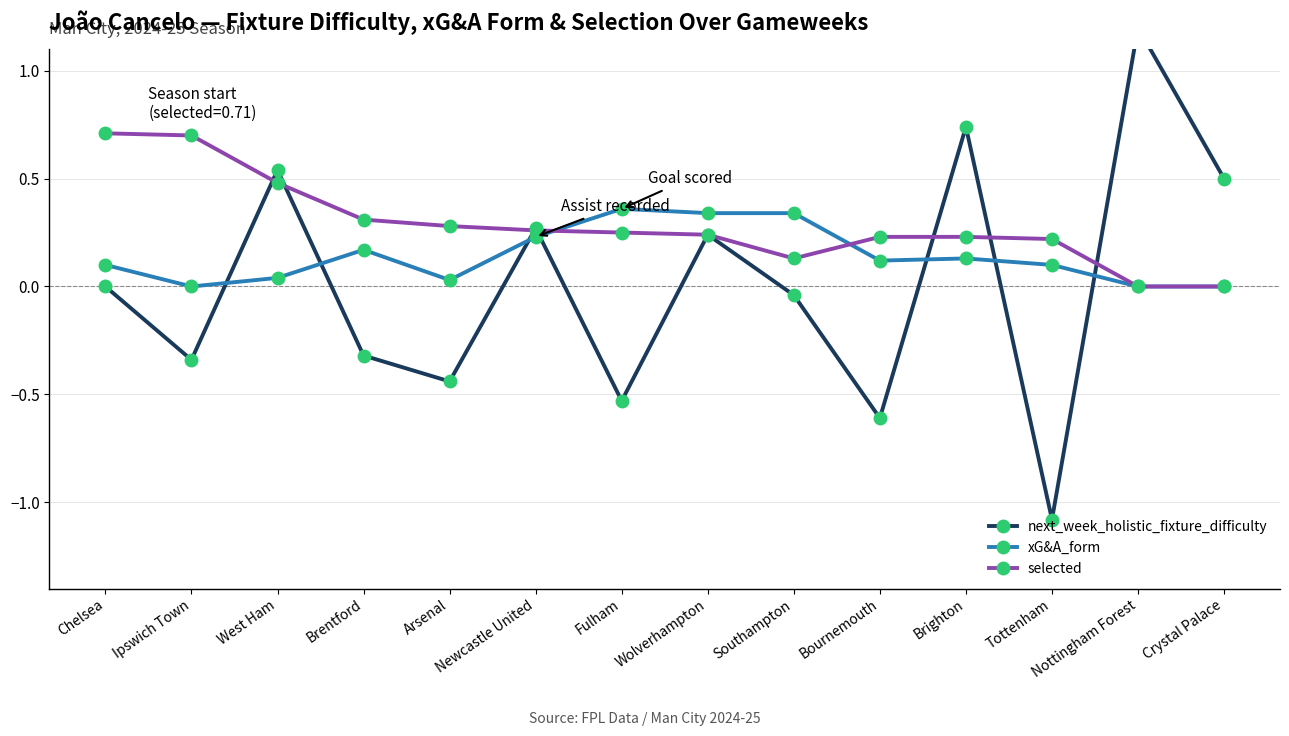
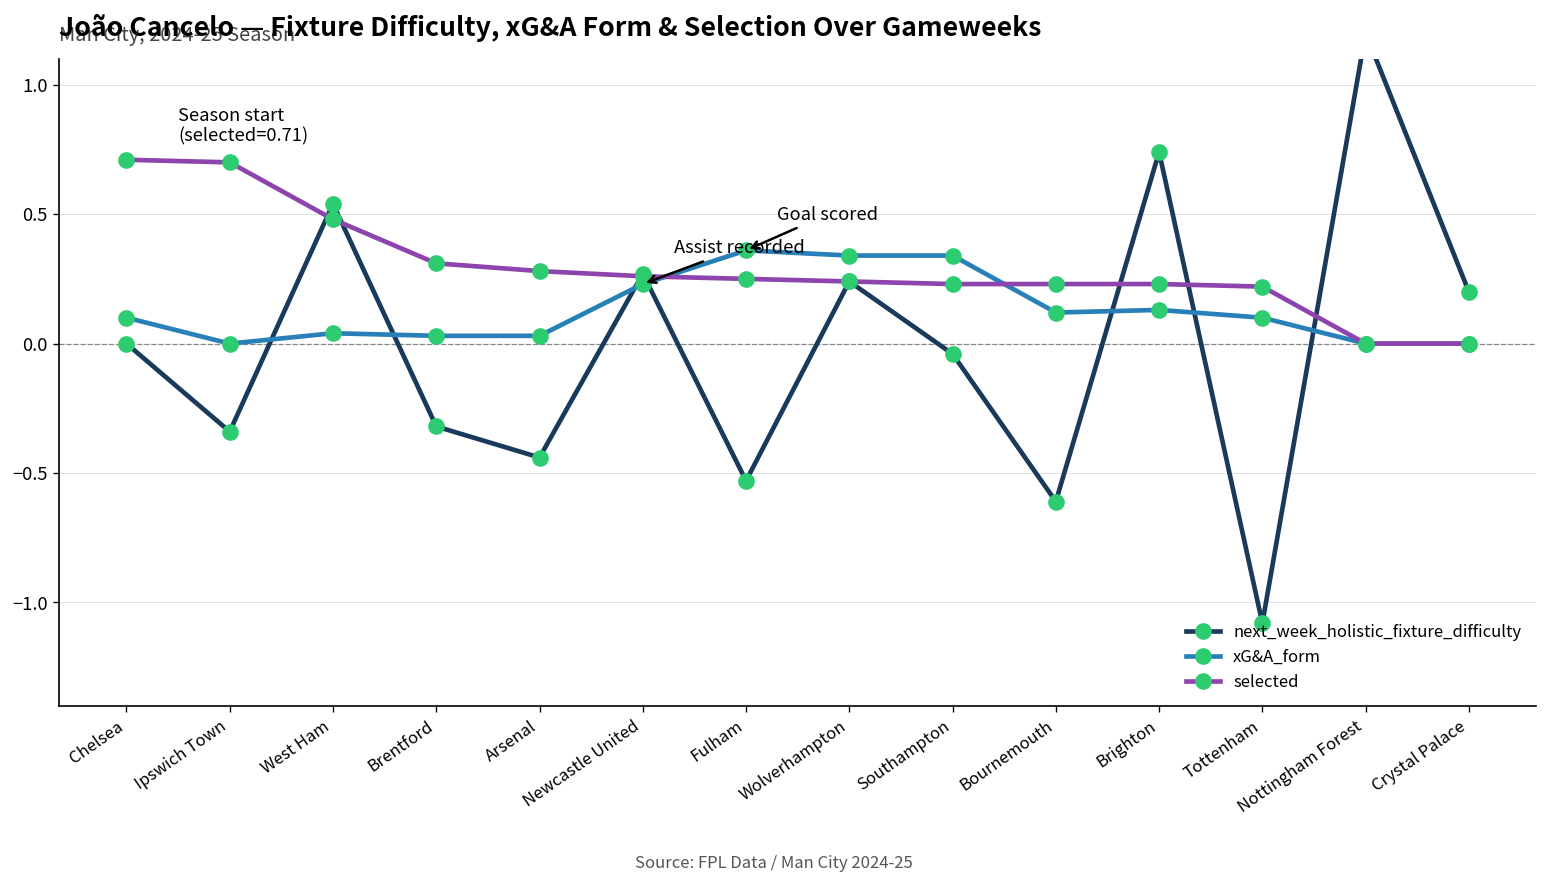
xG&A_form, Brentford: 0.17 -> 0.03
selected, Southampton: 0.13 -> 0.23
next_week_holistic_fixture_difficulty, Crystal Palace: 0.5 -> 0.2
